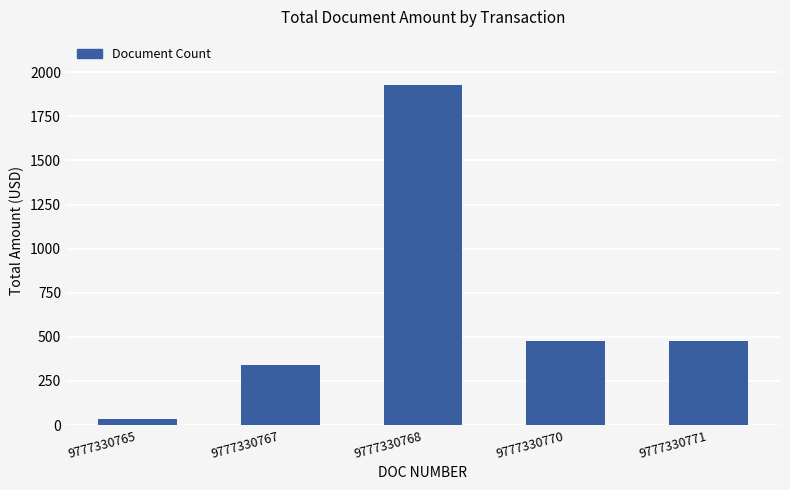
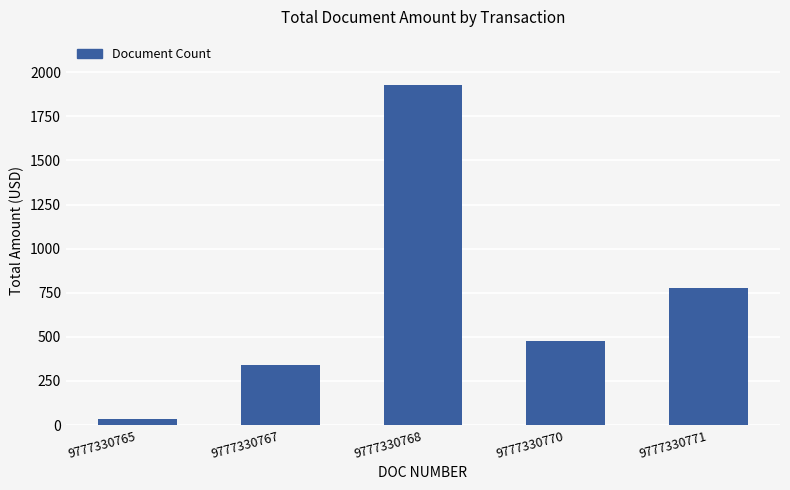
9777330771: 470 -> 780
